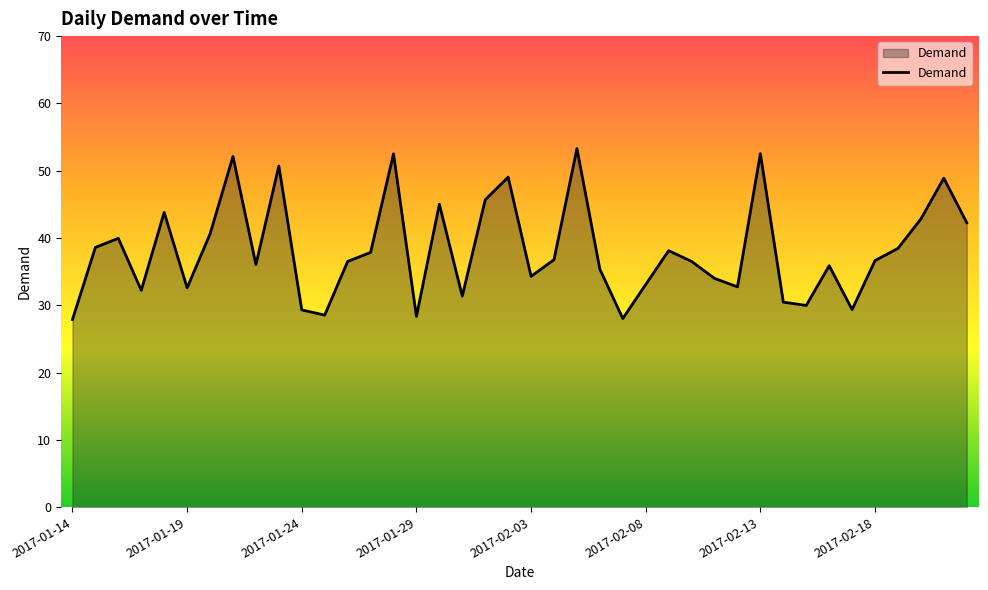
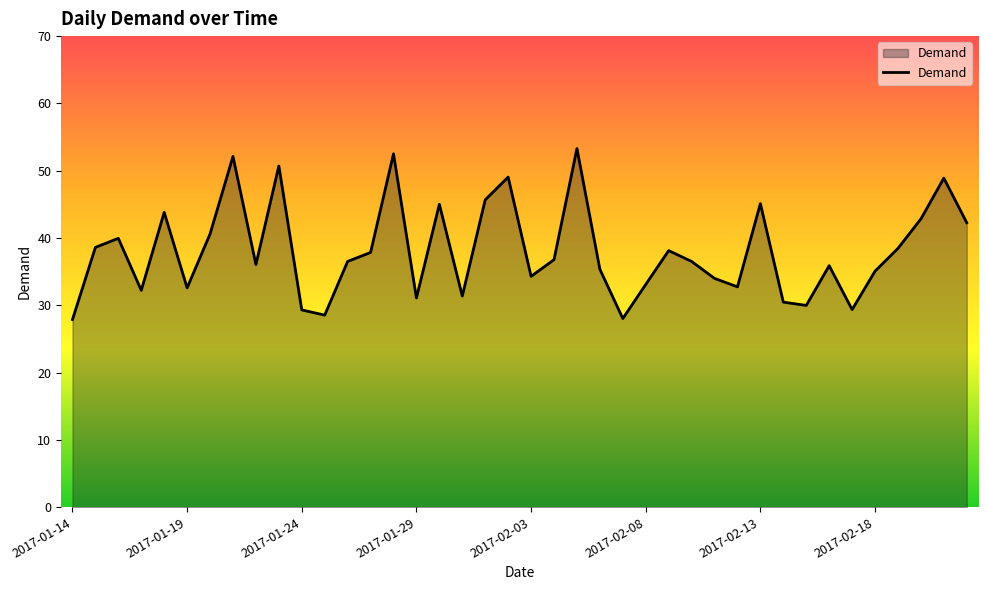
2017-01-29: 28 -> 31
2017-02-13: 53 -> 45
2017-02-18: 37 -> 35
